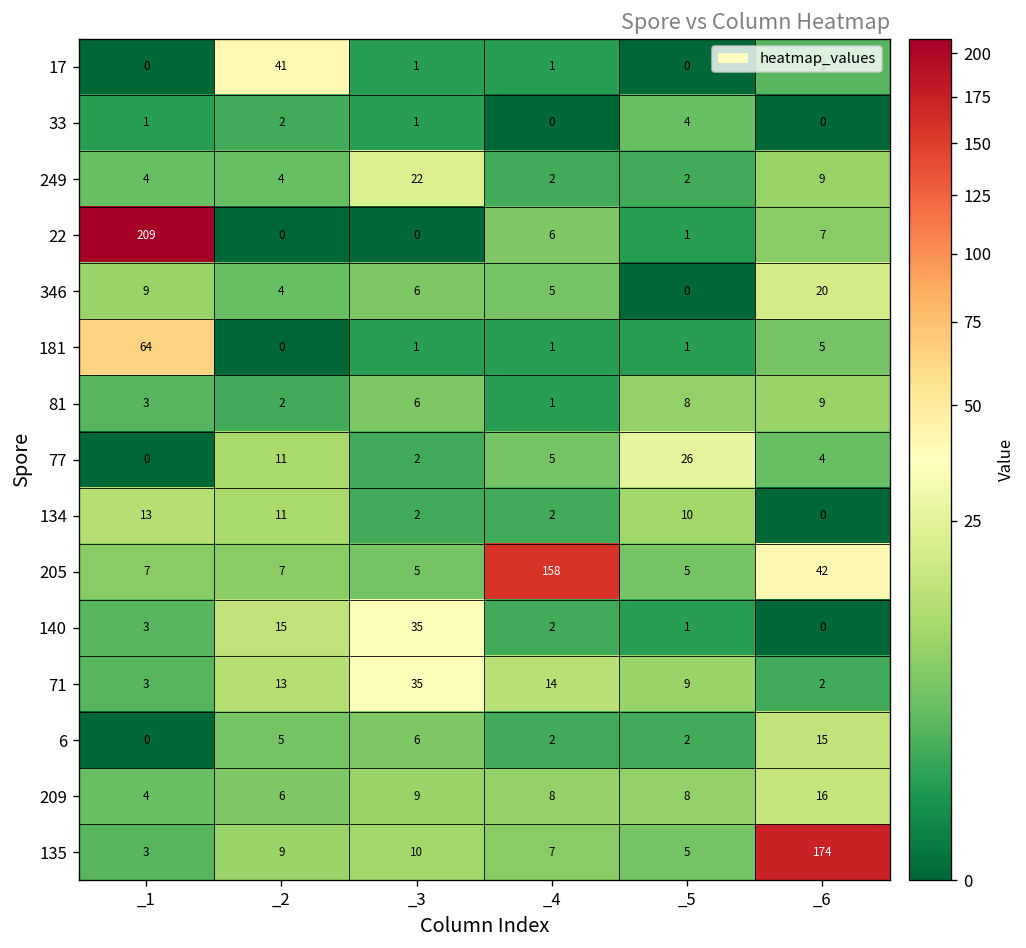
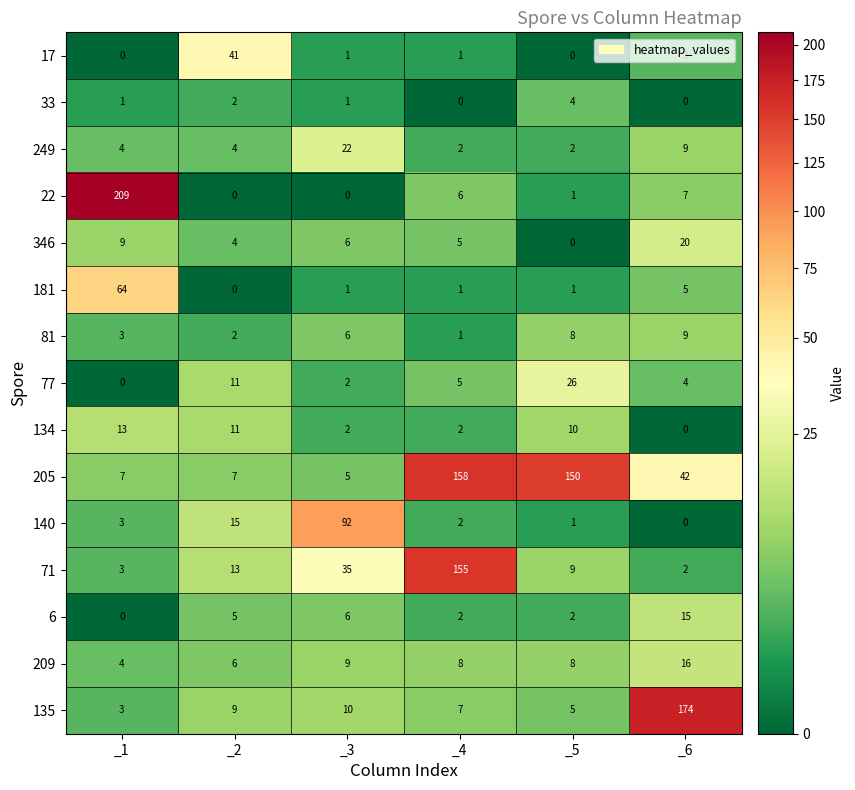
205, _5: 5 -> 150
140, _3: 35 -> 92
71, _4: 14 -> 155
